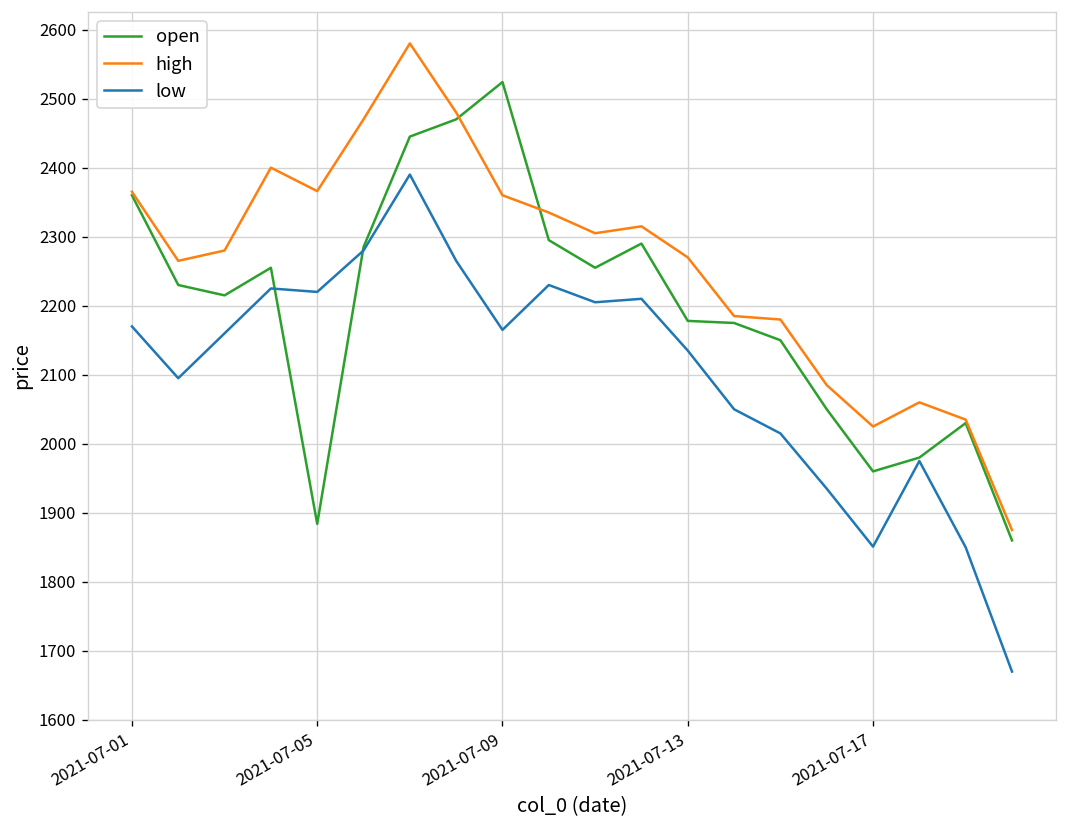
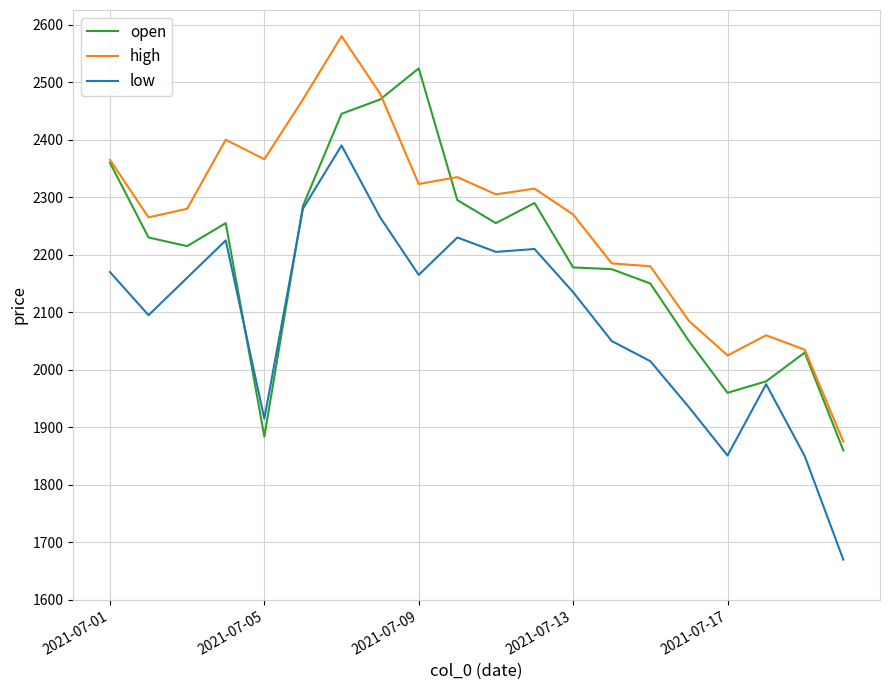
low, 2021-07-05: 2220 -> 1920
high, 2021-07-09: 2360 -> 2320
